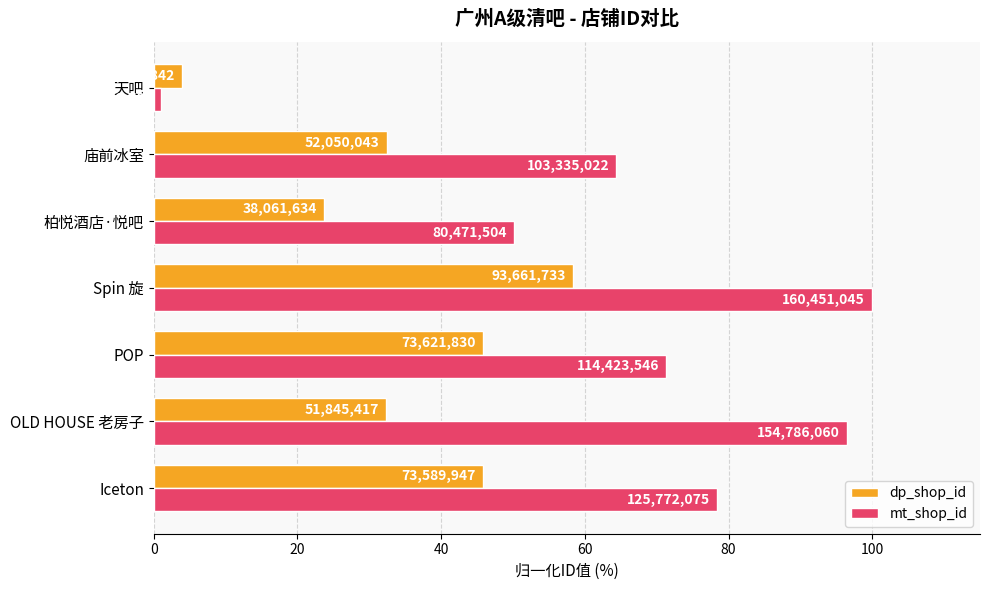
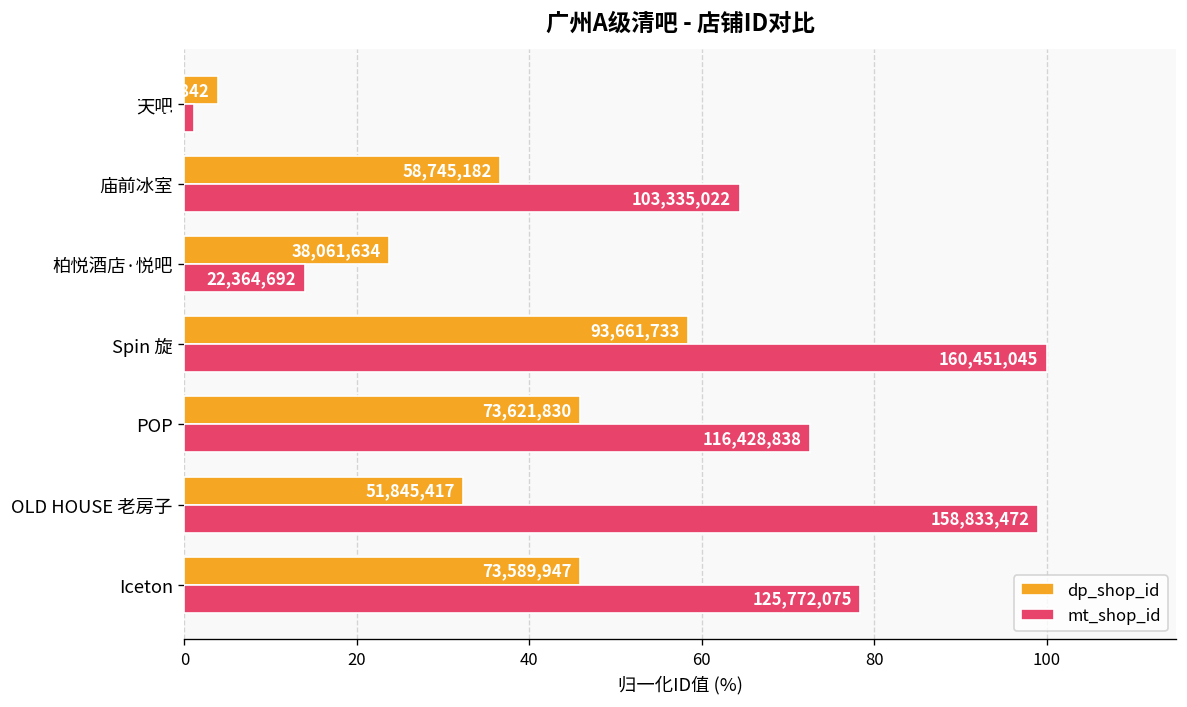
dp_shop_id, 庙前冰室: 52,050,043 -> 58,745,182
mt_shop_id, 柏悦酒店·悦吧: 80,471,504 -> 22,364,692
mt_shop_id, POP: 114,423,546 -> 116,428,838
mt_shop_id, OLD HOUSE 老房子: 154,786,060 -> 158,833,472
